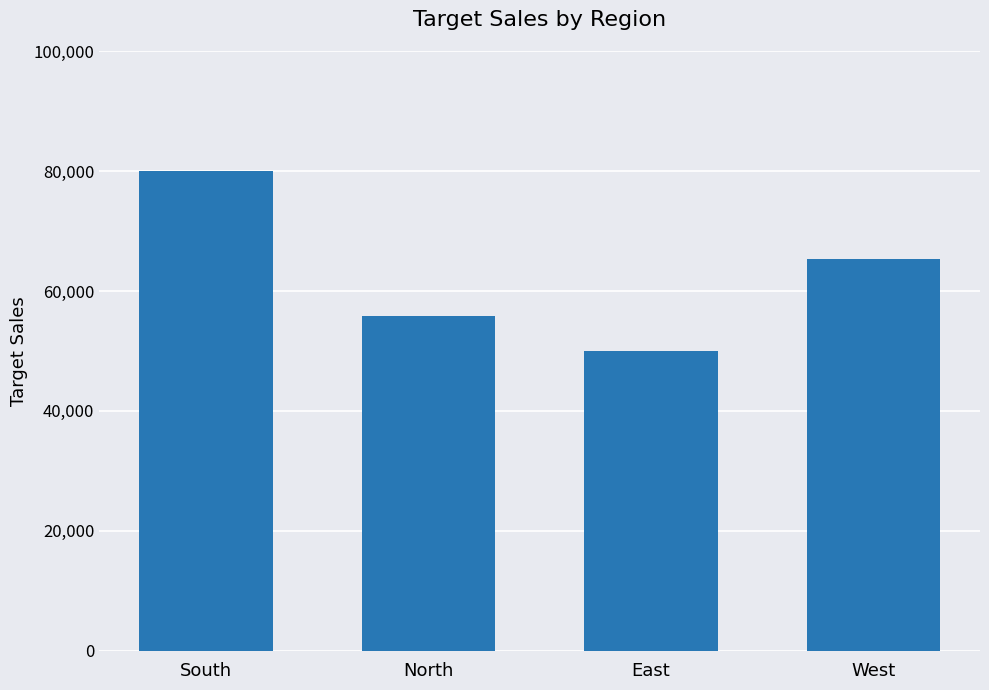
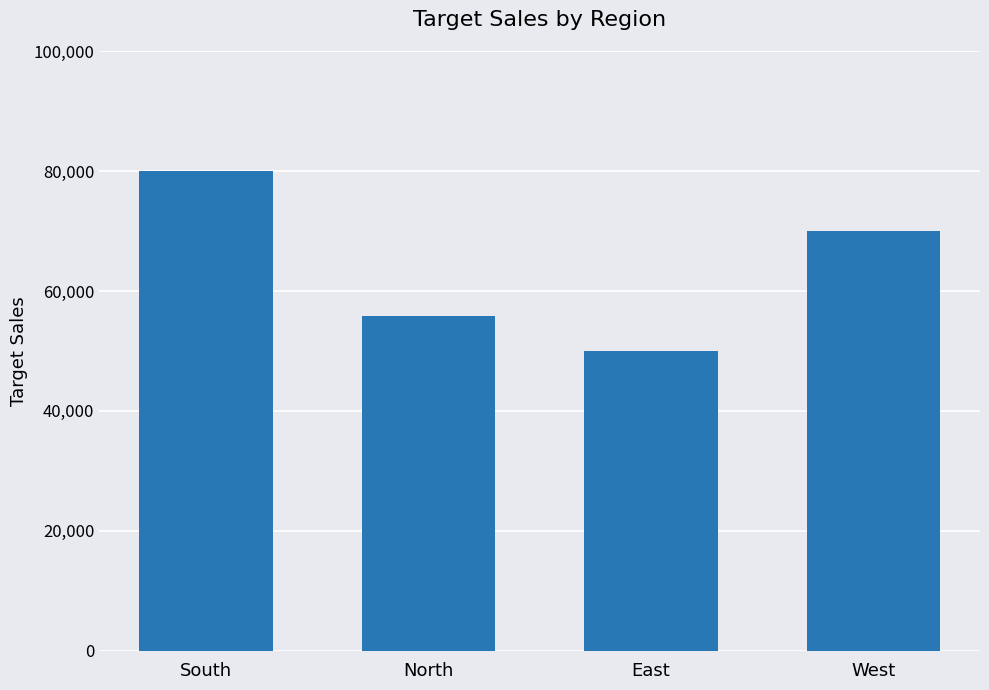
West: 65,000 -> 70,000
